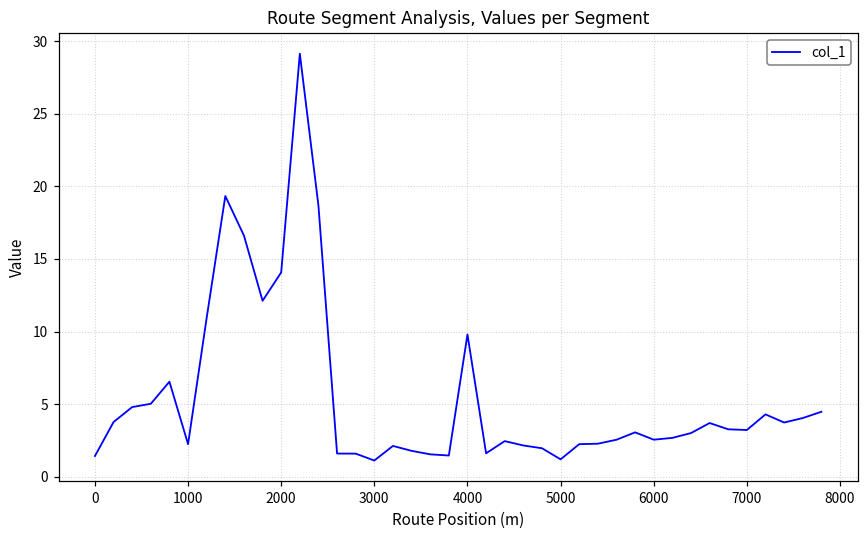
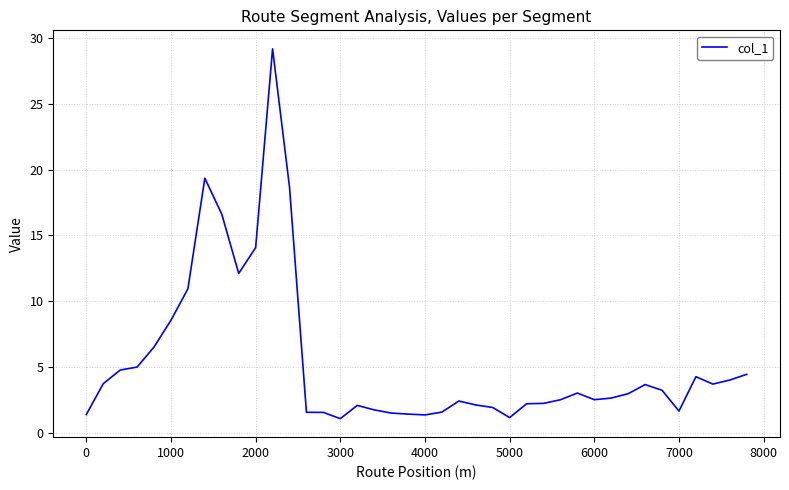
1000: 2.2 -> 8.6
4000: 9.8 -> 1.4
7000: 3.2 -> 1.7
